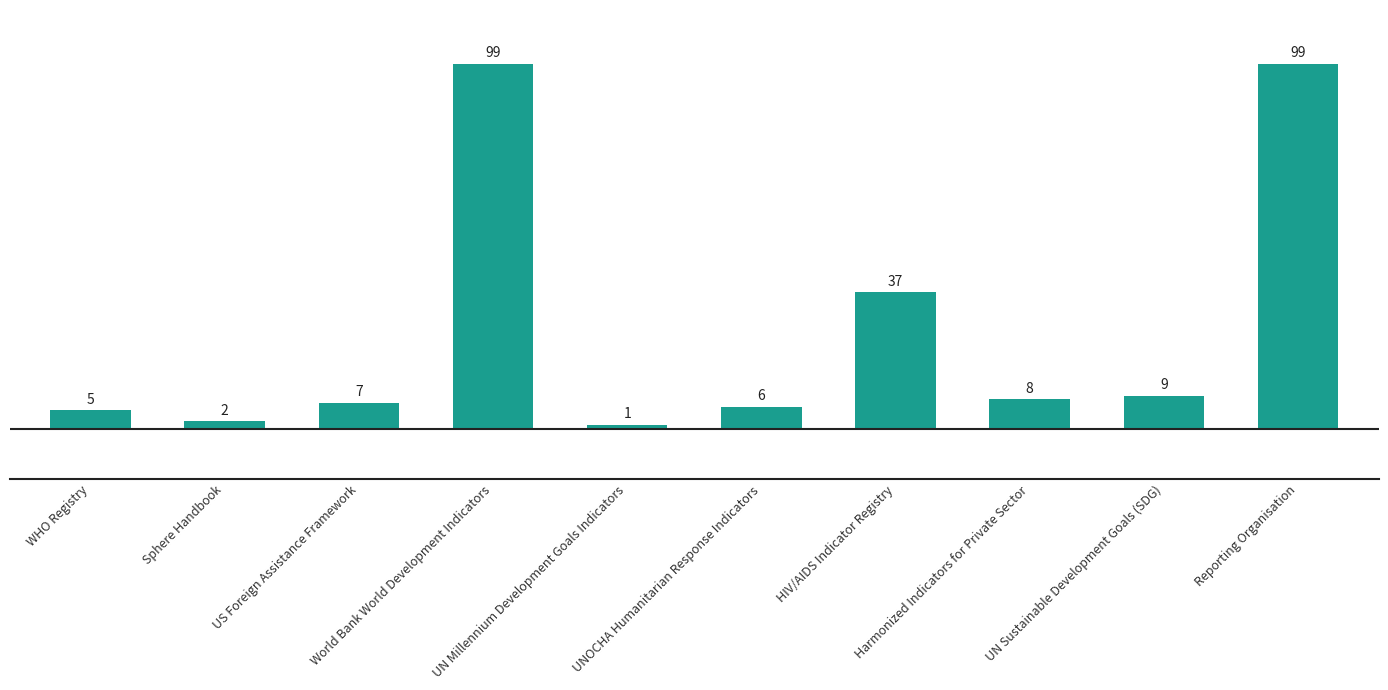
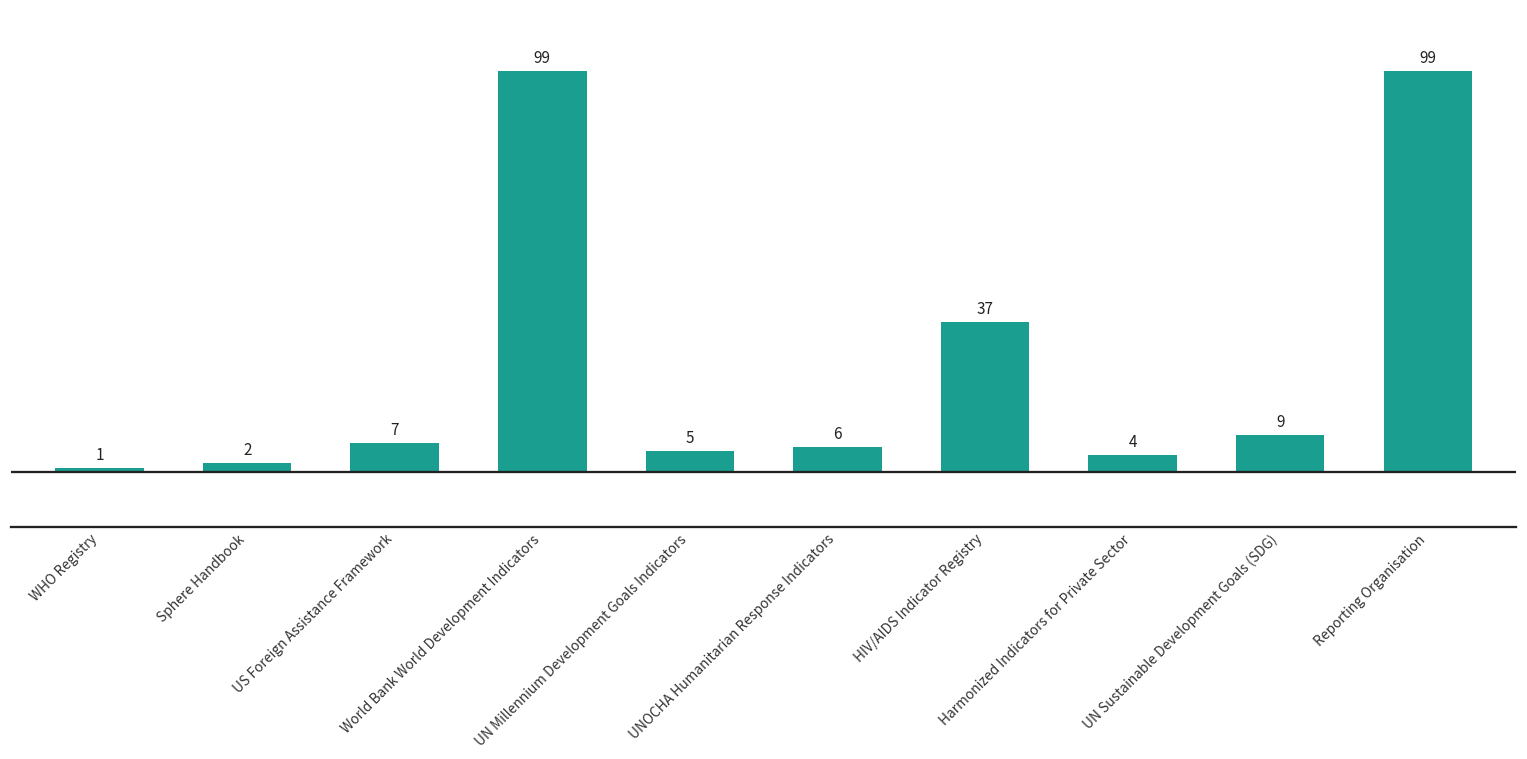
WHO Registry: 5 -> 1
UN Millennium Development Goals Indicators: 1 -> 5
Harmonized Indicators for Private Sector: 8 -> 4
